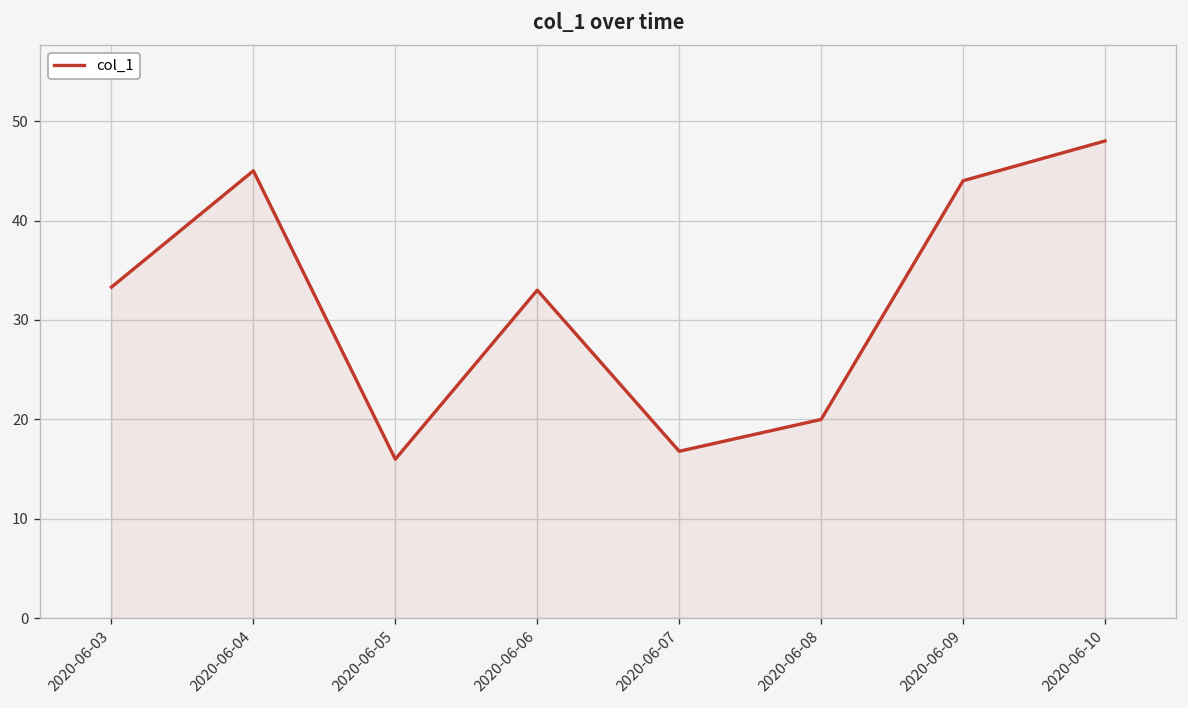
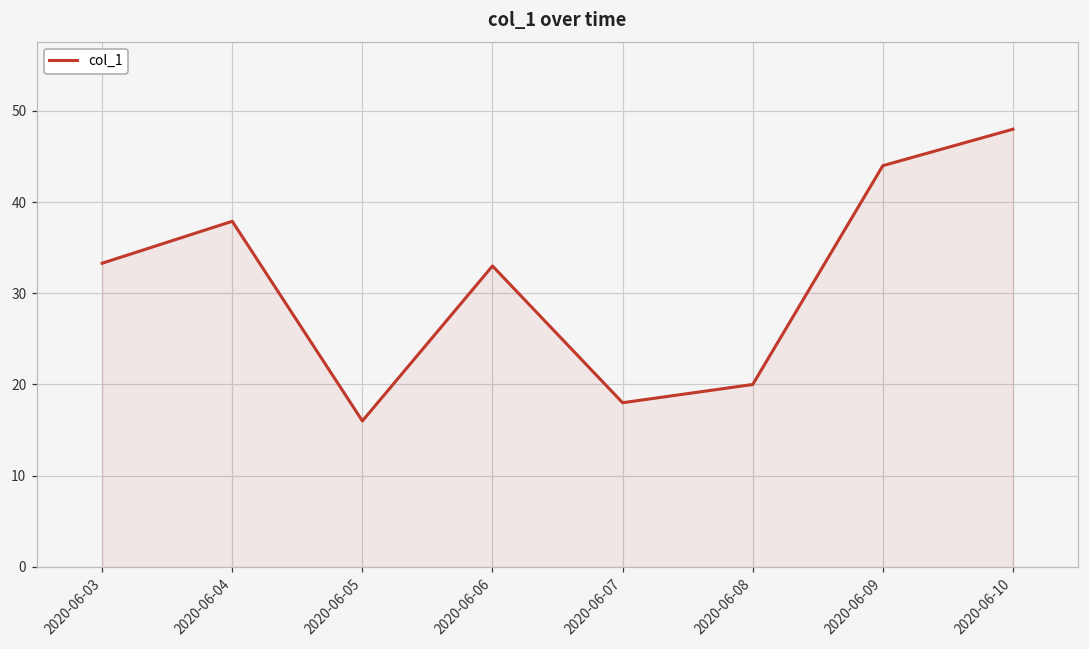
2020-06-04: 45 -> 38
2020-06-07: 17 -> 18
